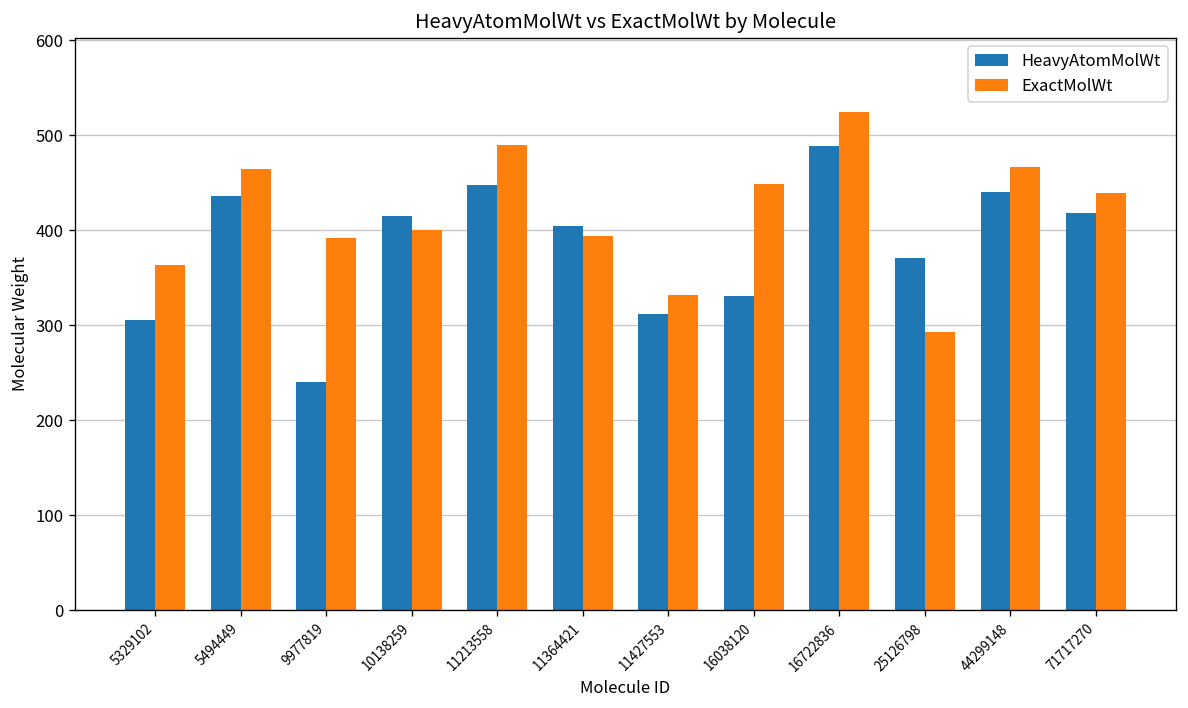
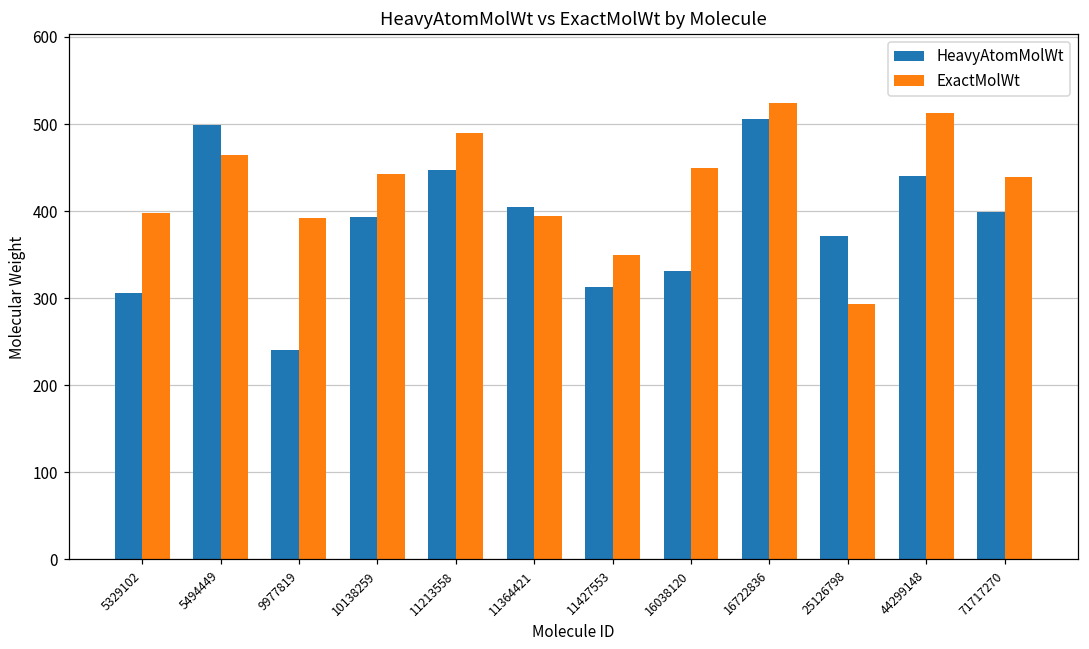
ExactMolWt, 5329102: 360 -> 400
HeavyAtomMolWt, 5494449: 440 -> 500
HeavyAtomMolWt, 10138259: 420 -> 390
ExactMolWt, 10138259: 400 -> 440
ExactMolWt, 11427553: 330 -> 350
HeavyAtomMolWt, 16722836: 490 -> 510
ExactMolWt, 44299148: 470 -> 510
HeavyAtomMolWt, 71717270: 420 -> 400
